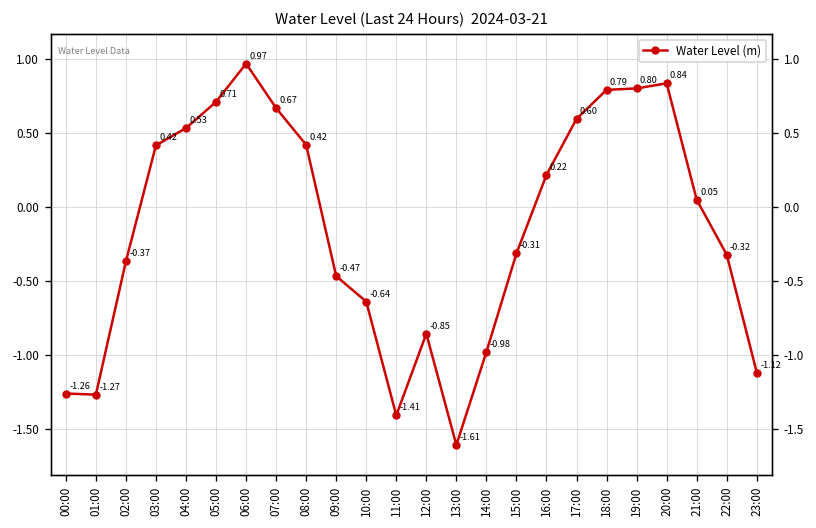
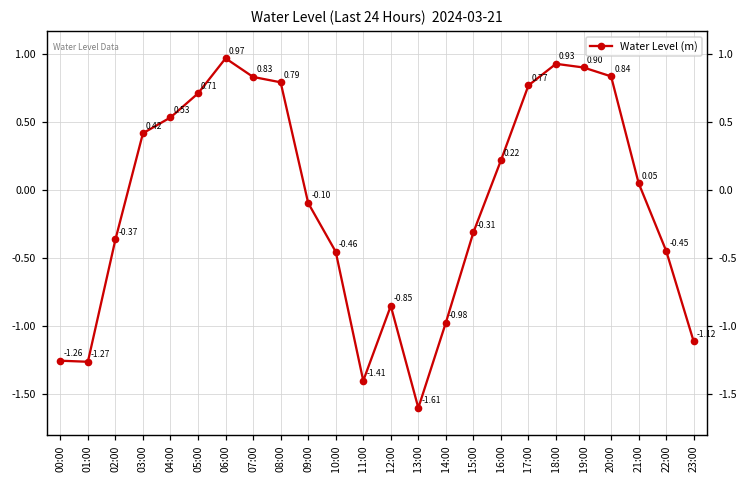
07:00: 0.67 -> 0.83
08:00: 0.42 -> 0.79
09:00: -0.47 -> -0.10
10:00: -0.64 -> -0.46
17:00: 0.60 -> 0.77
18:00: 0.79 -> 0.93
19:00: 0.80 -> 0.90
22:00: -0.32 -> -0.45
